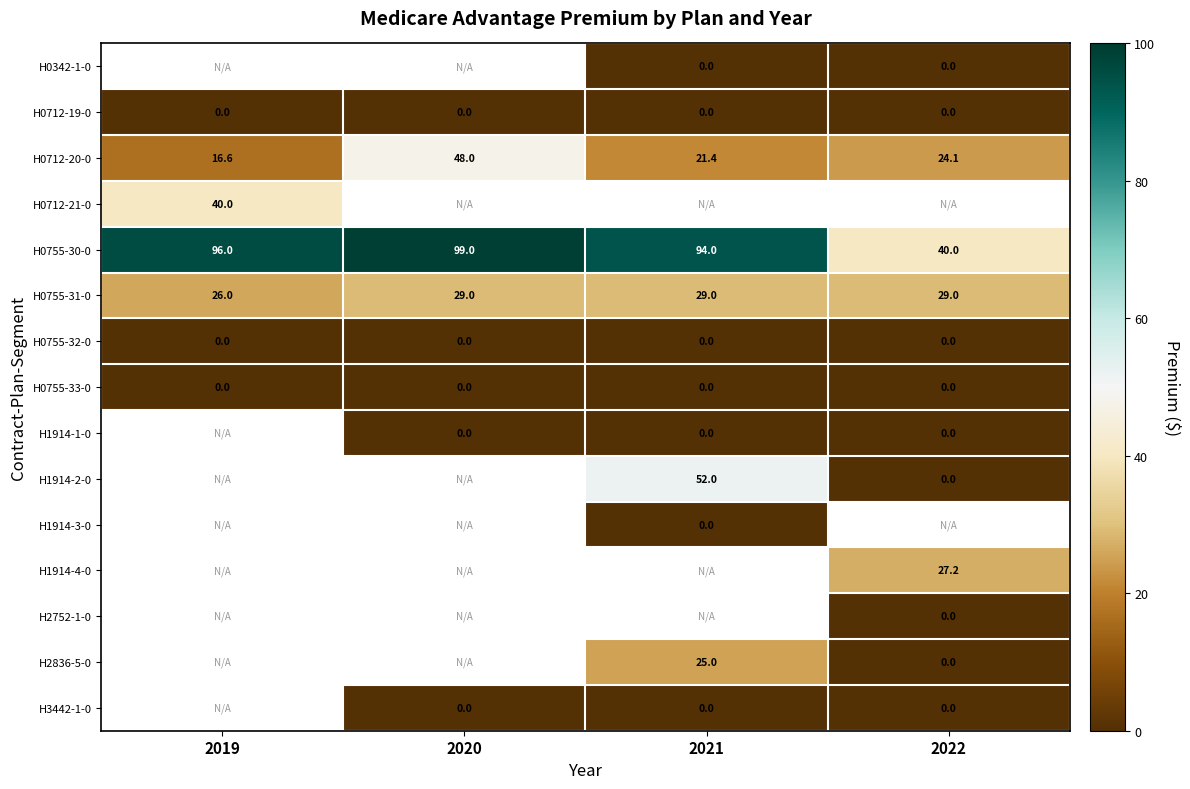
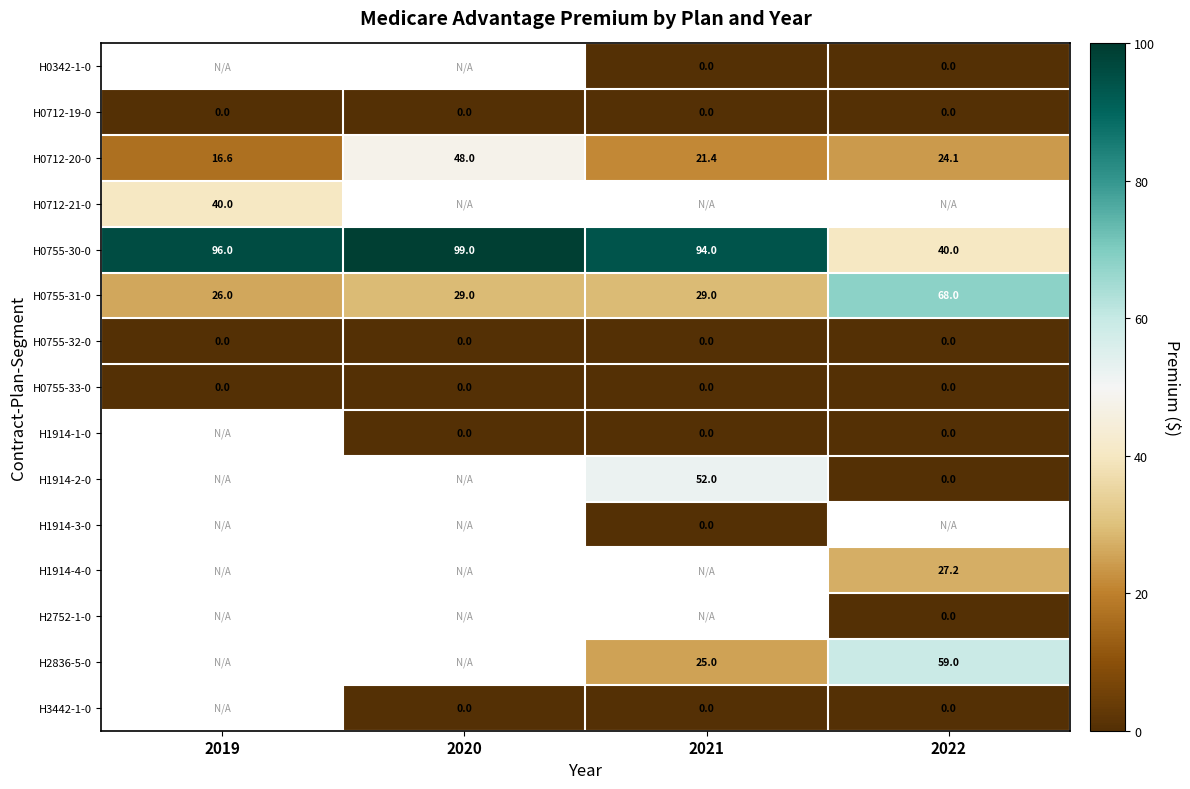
H0755-31-0, 2022: 29.0 -> 68.0
H2836-5-0, 2022: 0.0 -> 59.0
